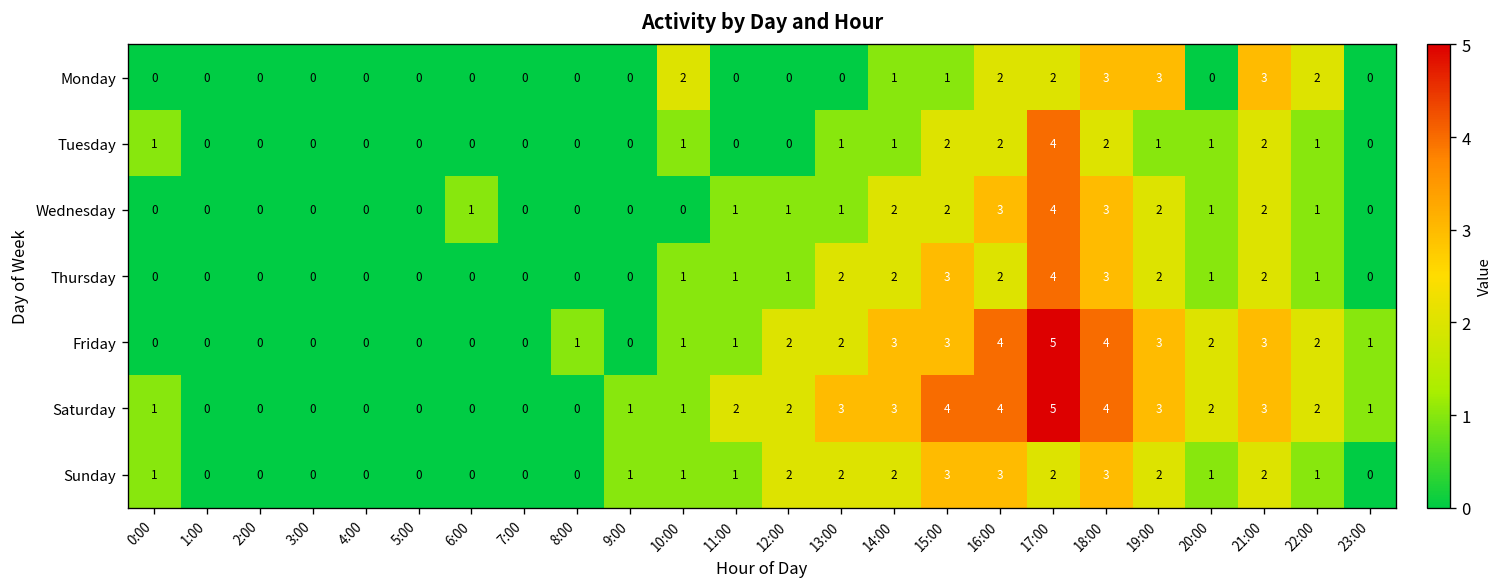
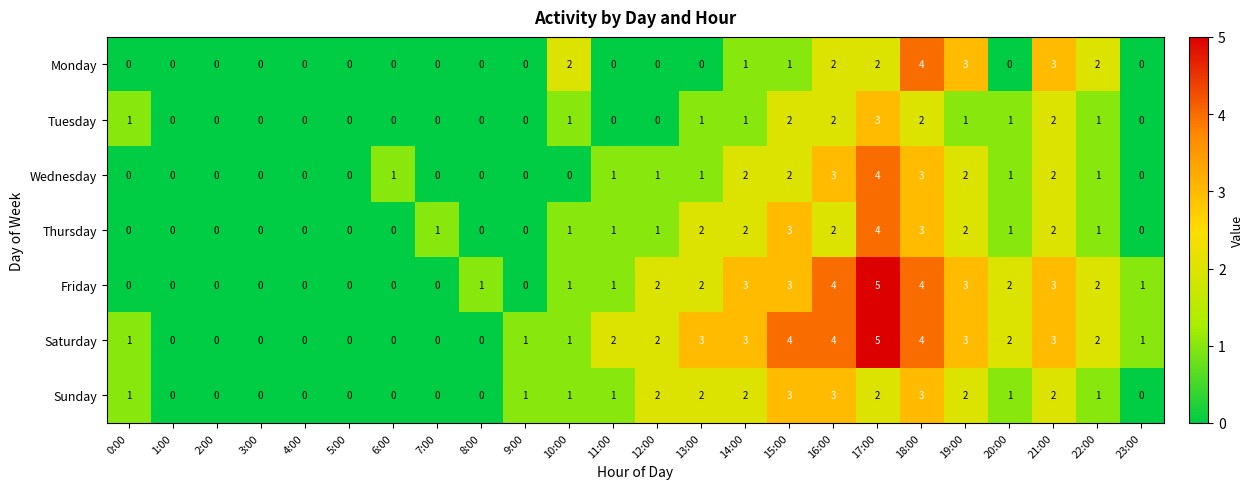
Monday, 18:00: 3 -> 4
Tuesday, 17:00: 4 -> 3
Thursday, 7:00: 0 -> 1
